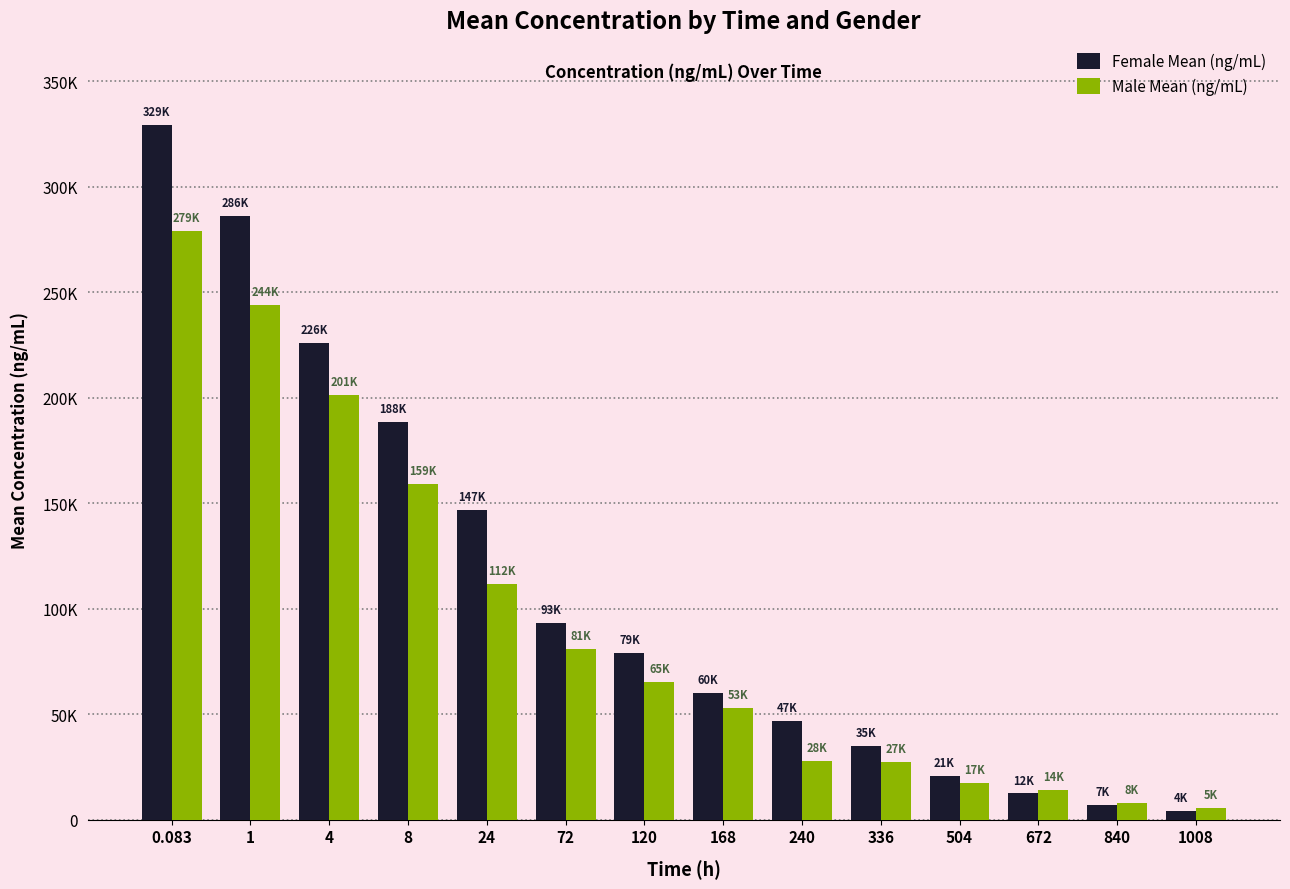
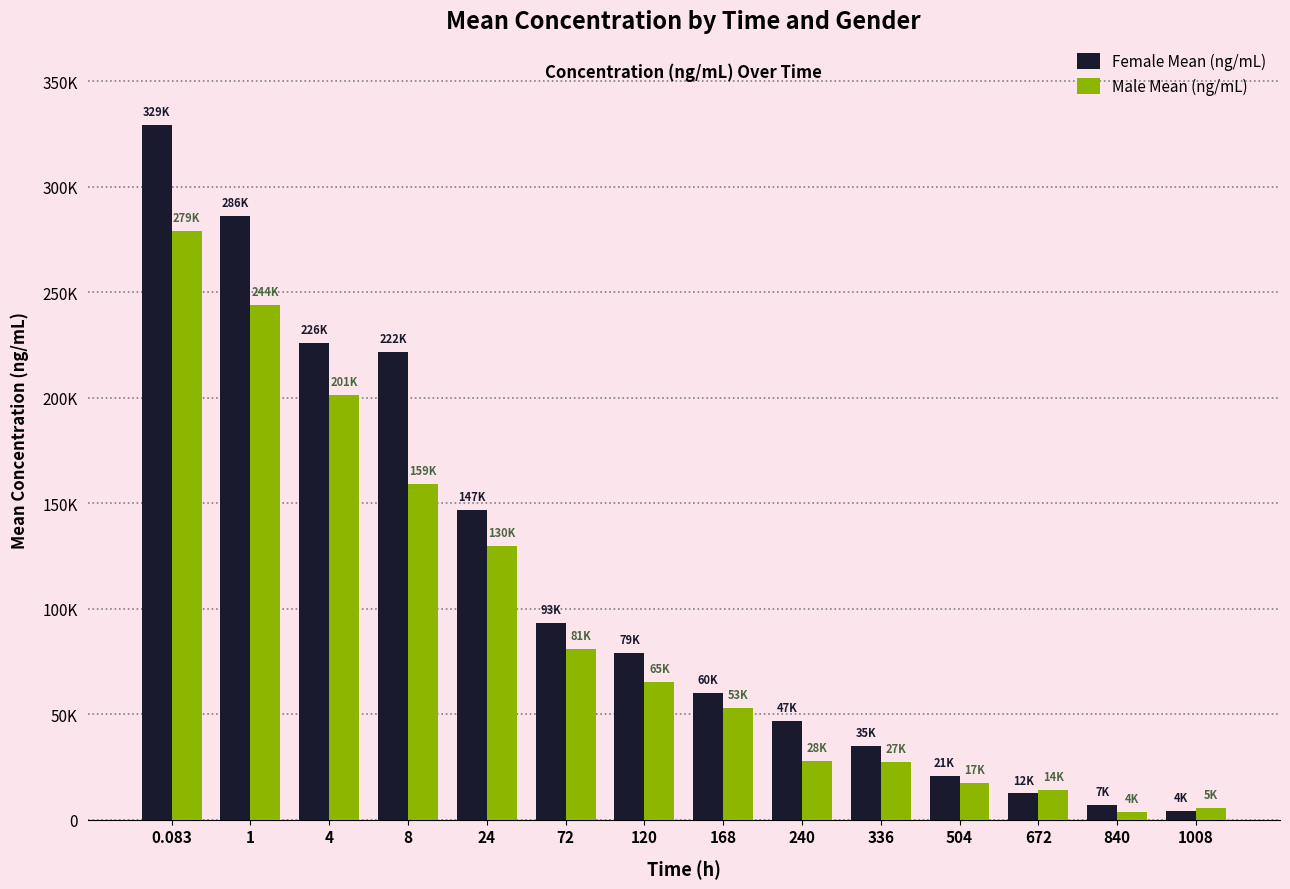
Female Mean (ng/mL), 8: 188K -> 222K
Male Mean (ng/mL), 24: 112K -> 130K
Male Mean (ng/mL), 840: 8K -> 4K
